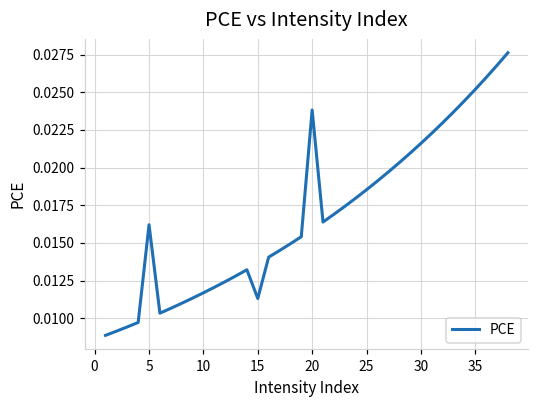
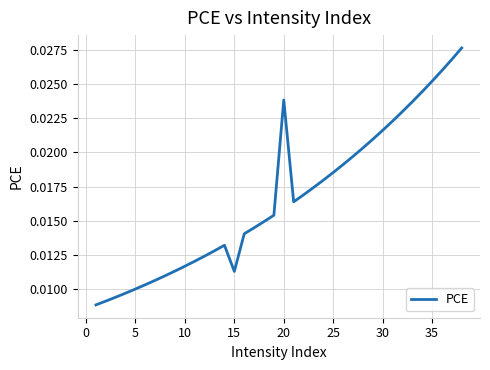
5: 0.0162 -> 0.0100
